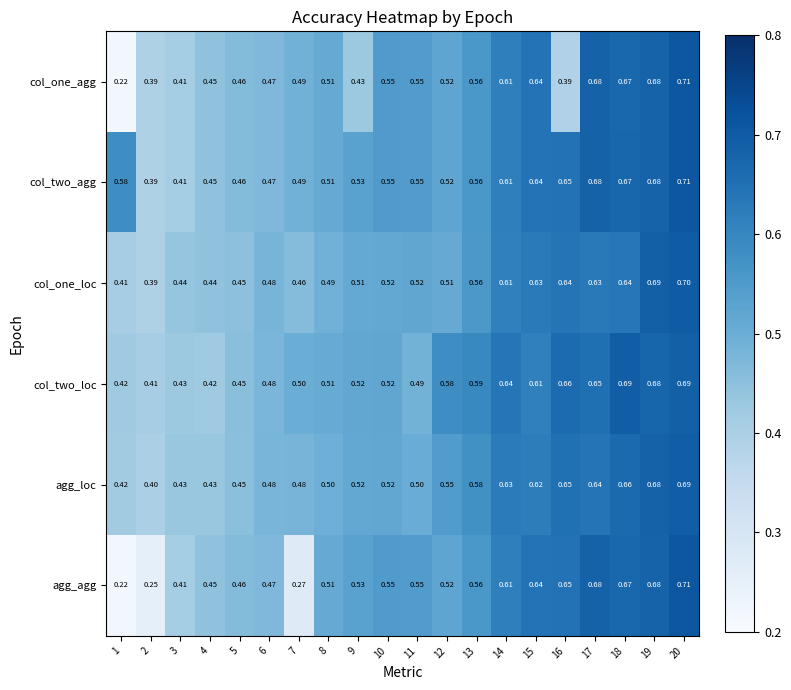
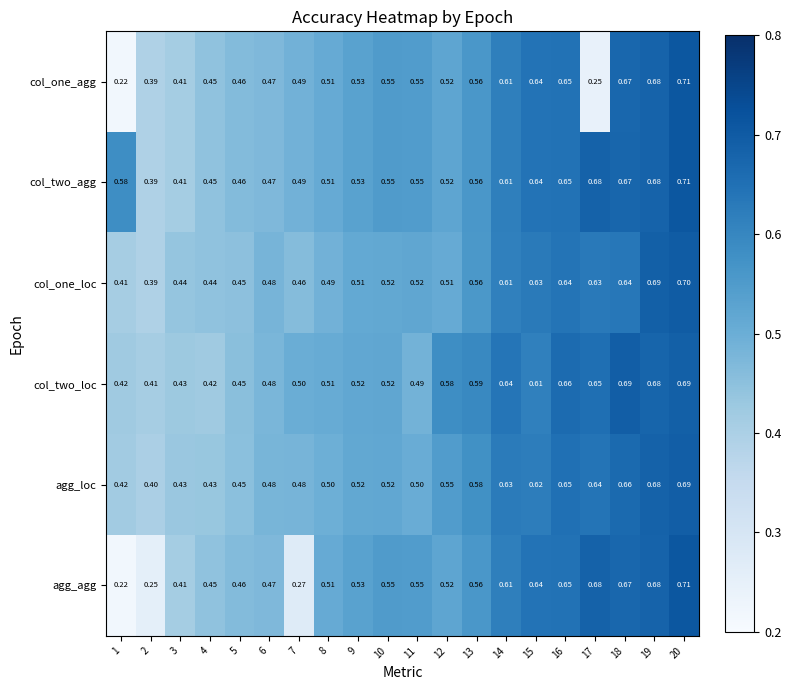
col_one_agg, 9: 0.43 -> 0.53
col_one_agg, 16: 0.39 -> 0.65
col_one_agg, 17: 0.68 -> 0.25
